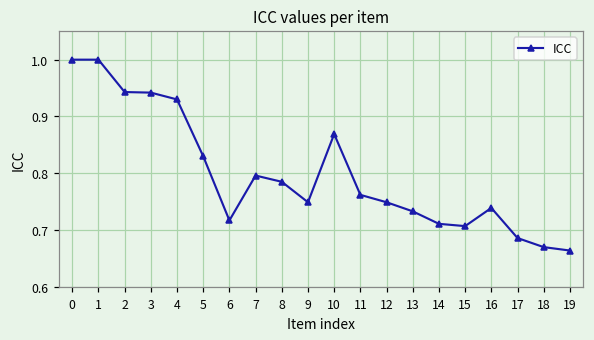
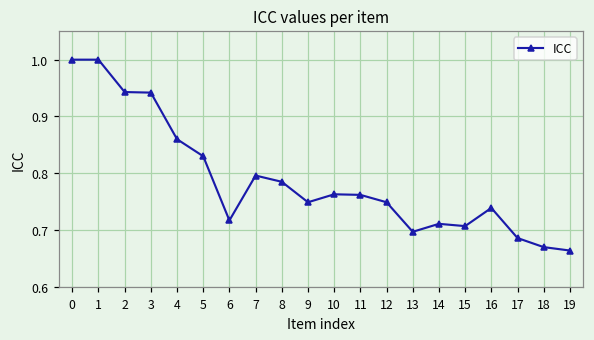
4: 0.93 -> 0.86
10: 0.87 -> 0.76
13: 0.73 -> 0.70
